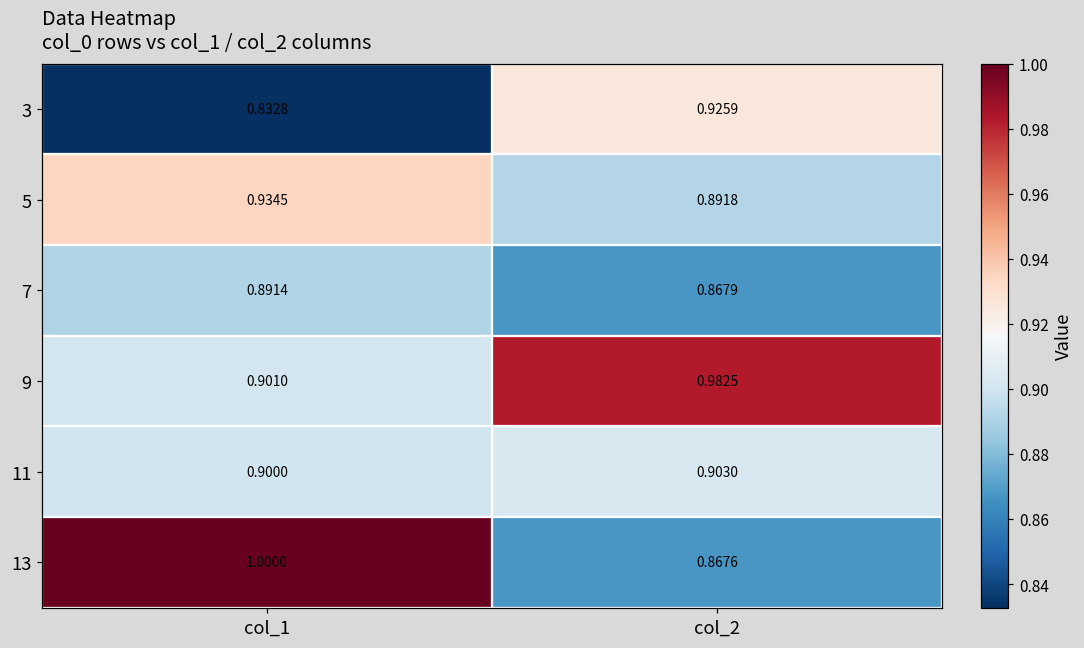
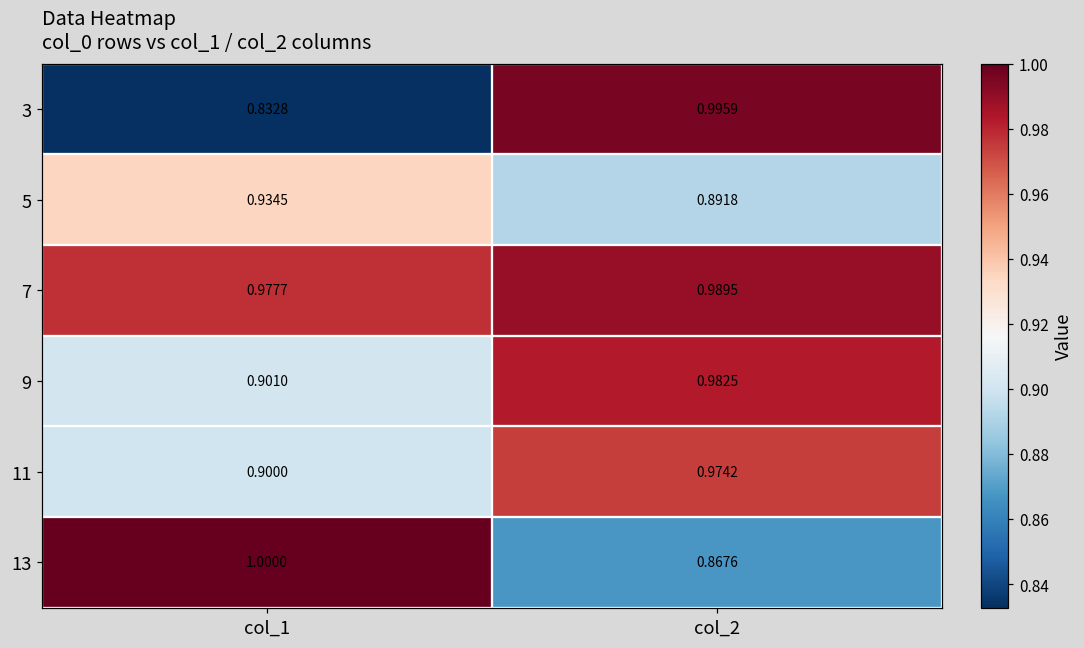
3, col_2: 0.9259 -> 0.9959
7, col_1: 0.8914 -> 0.9777
7, col_2: 0.8679 -> 0.9895
11, col_2: 0.9030 -> 0.9742
